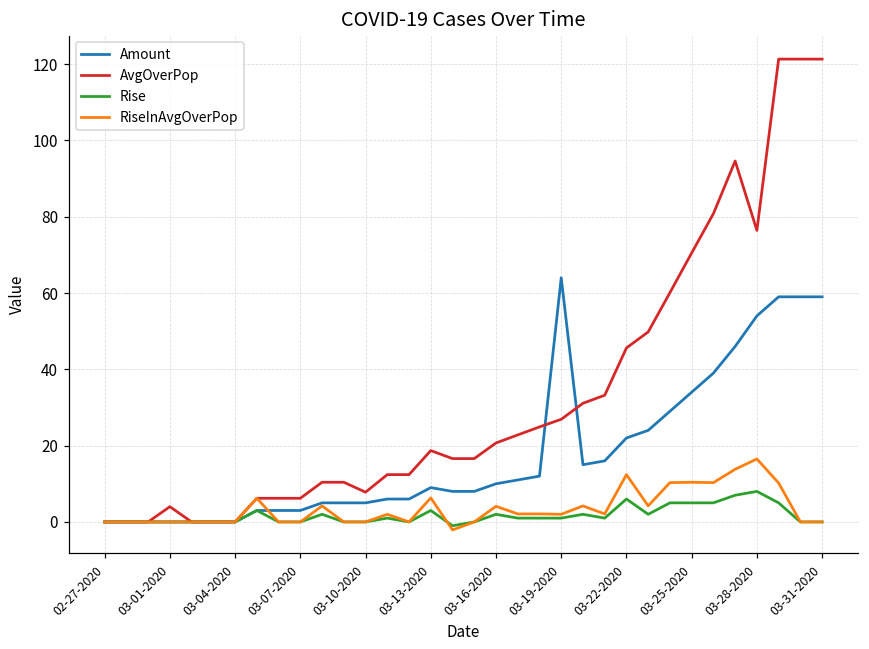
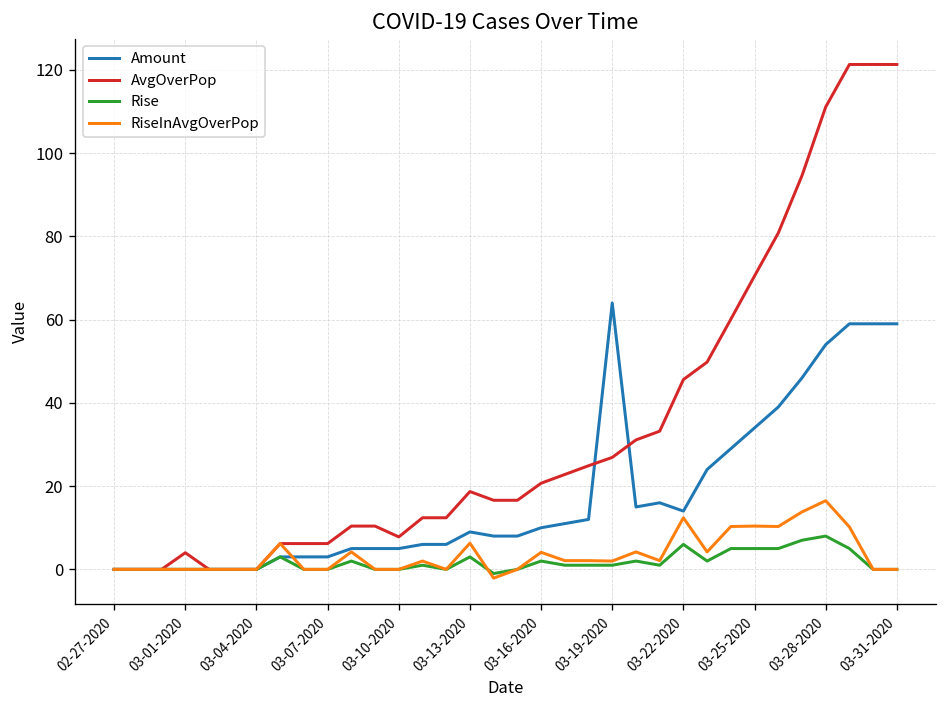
Amount, 03-22-2020: 22 -> 14
AvgOverPop, 03-28-2020: 76 -> 111
